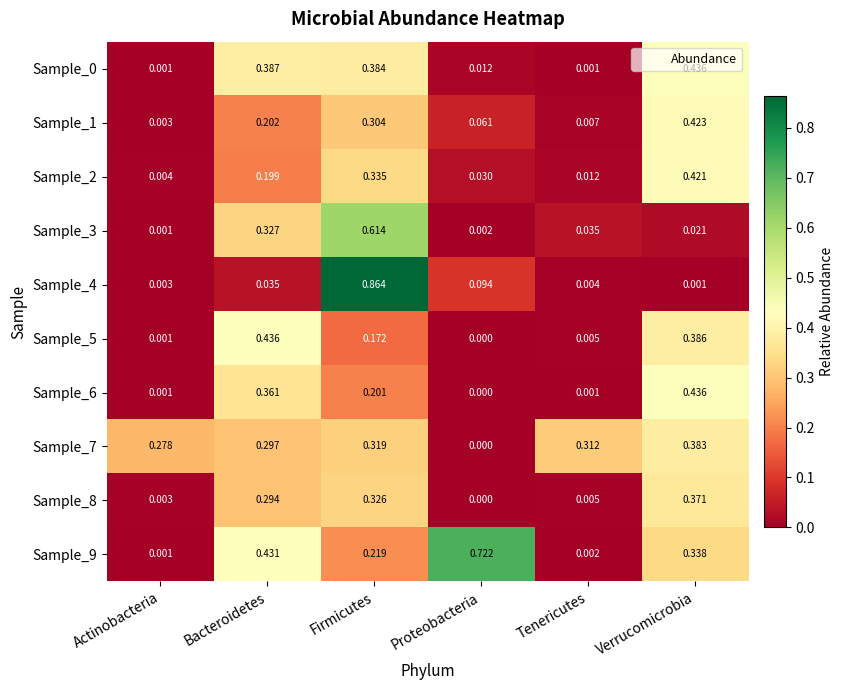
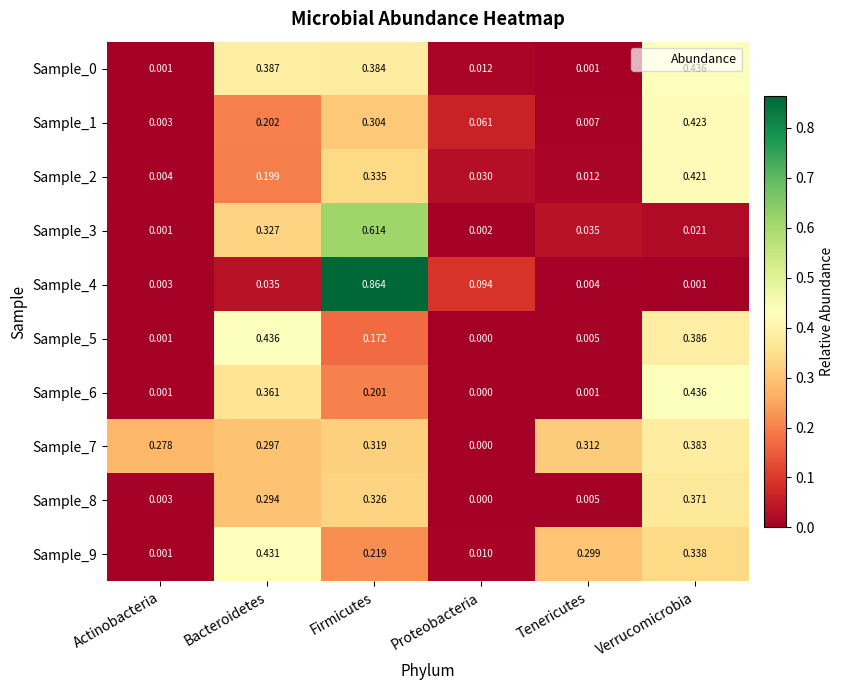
Sample_9, Proteobacteria: 0.722 -> 0.010
Sample_9, Tenericutes: 0.002 -> 0.299
